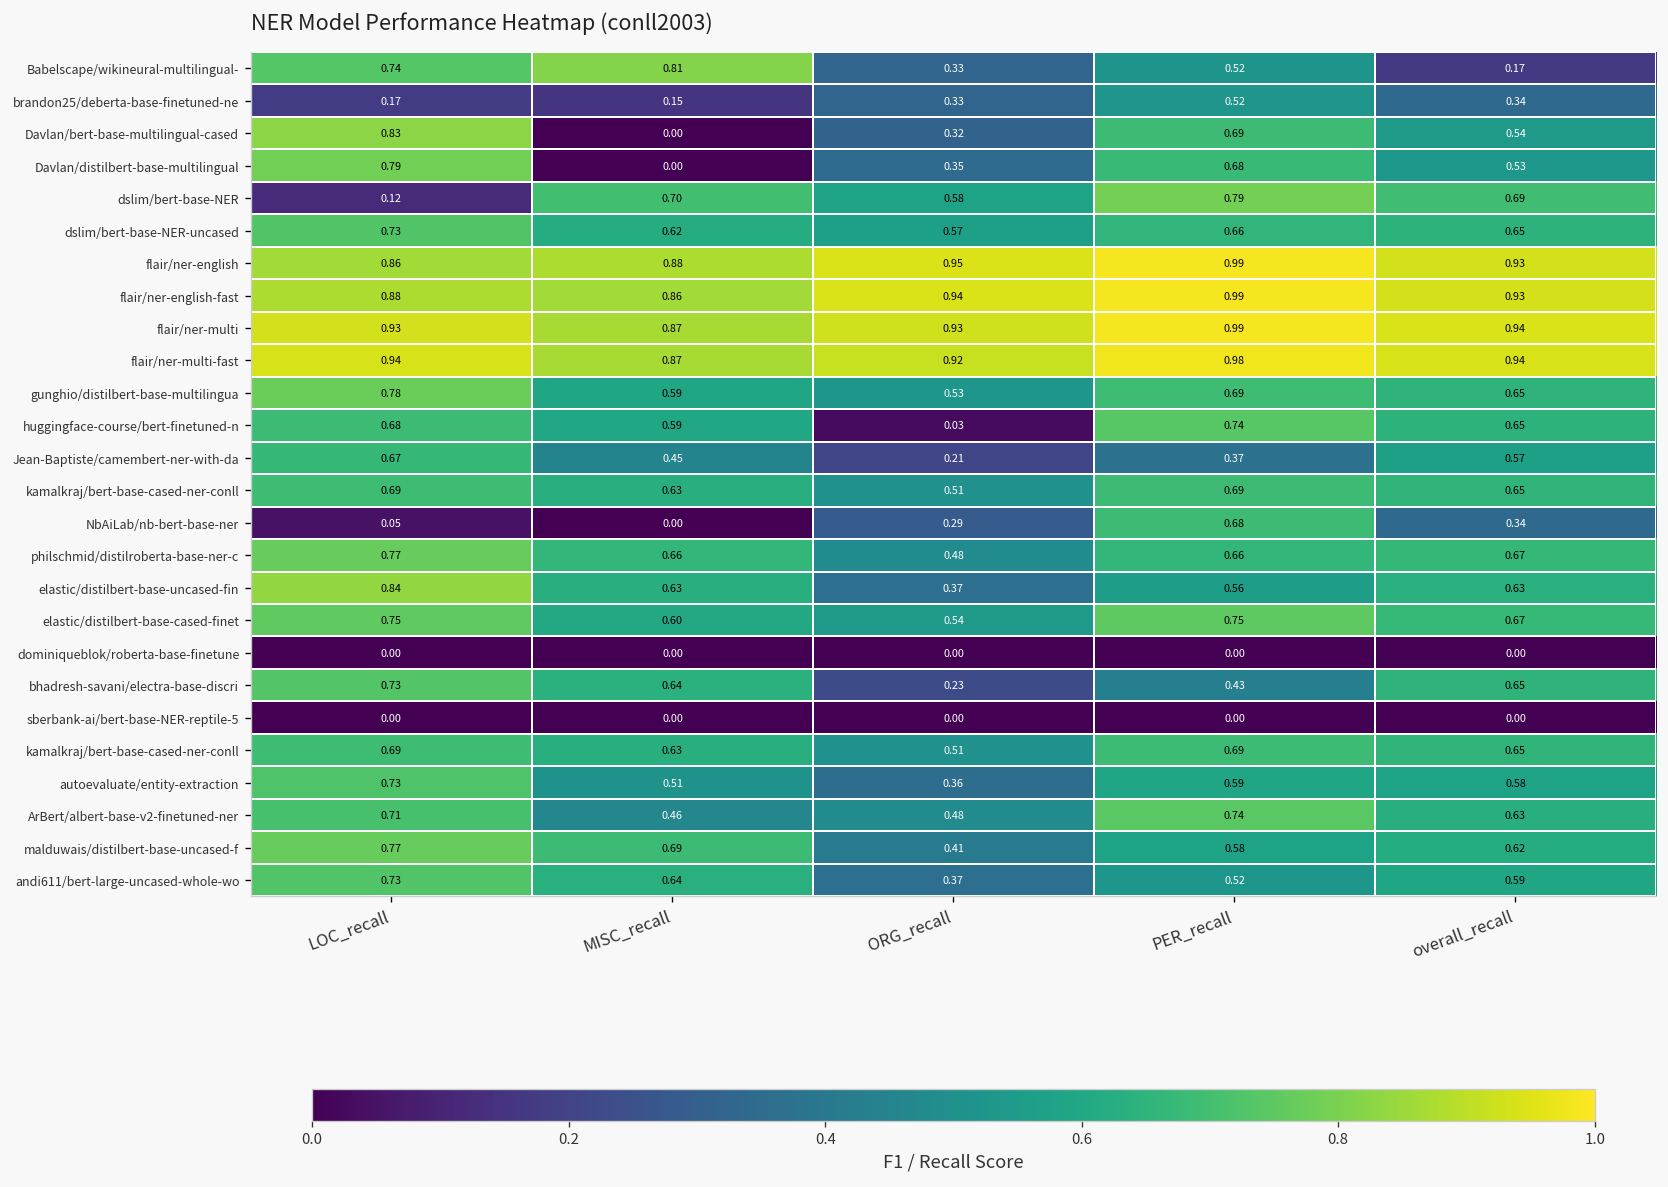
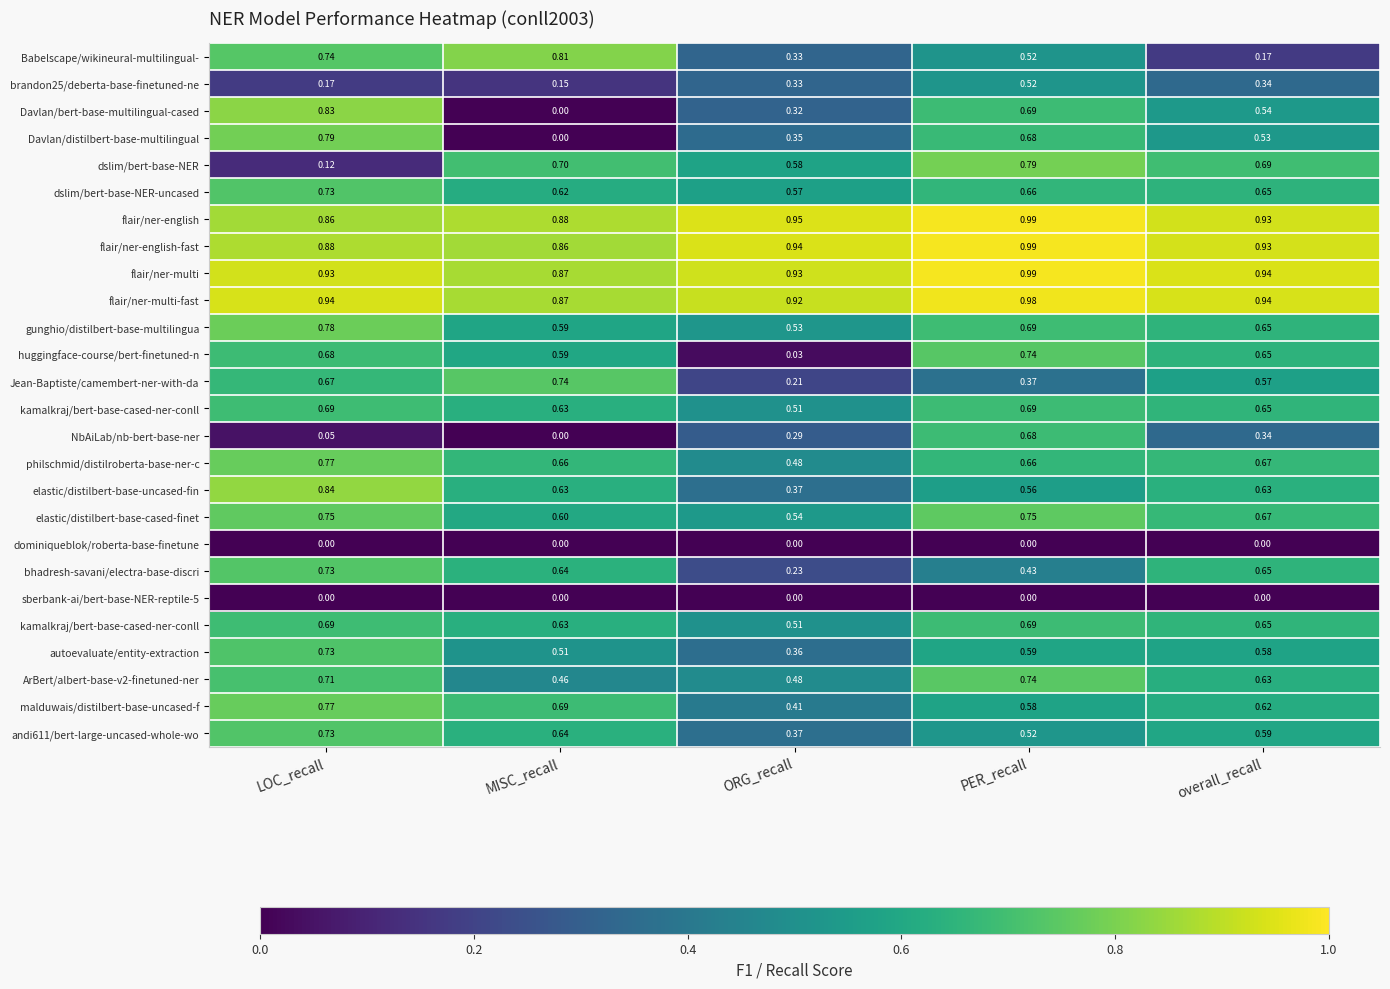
Jean-Baptiste/camembert-ner-with-da, MISC_recall: 0.45 -> 0.74
